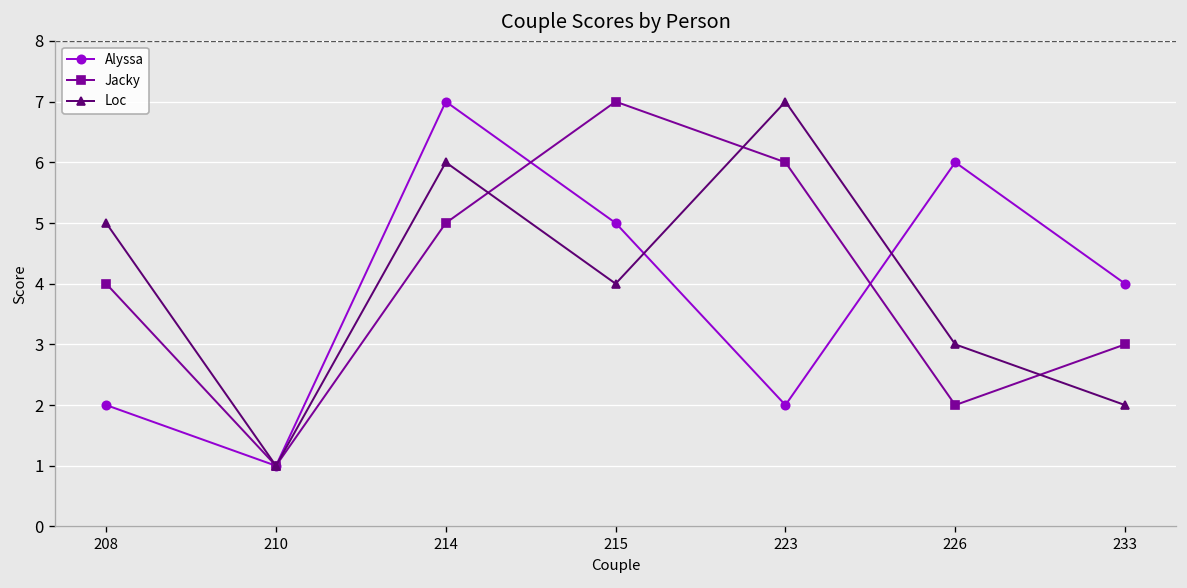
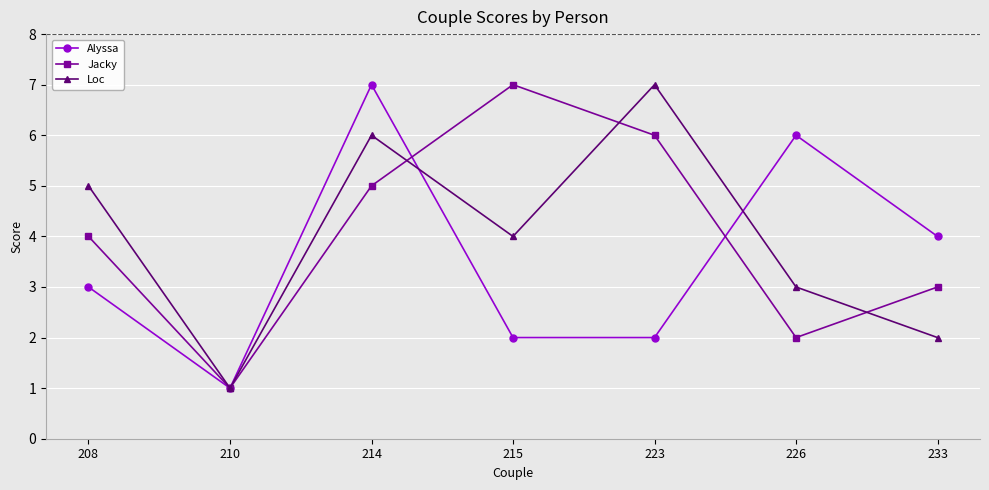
Alyssa, 208: 2 -> 3
Alyssa, 215: 5 -> 2
